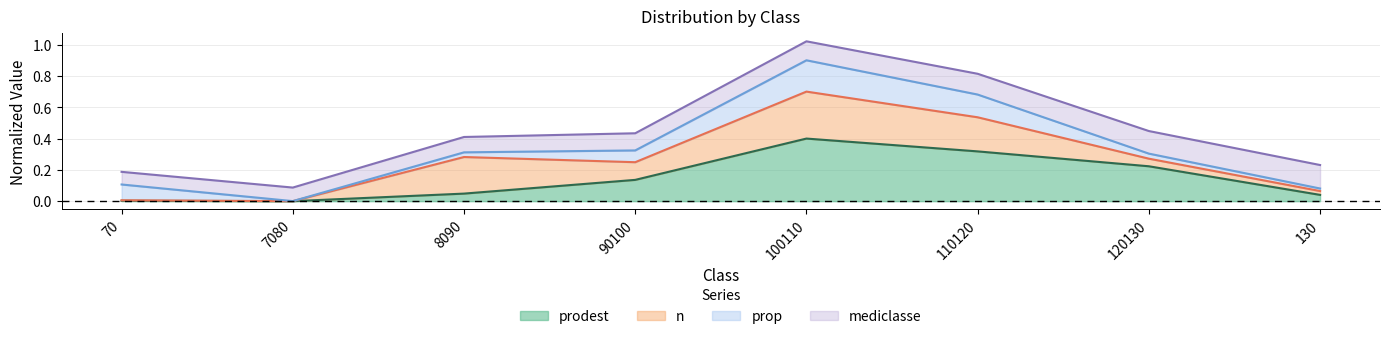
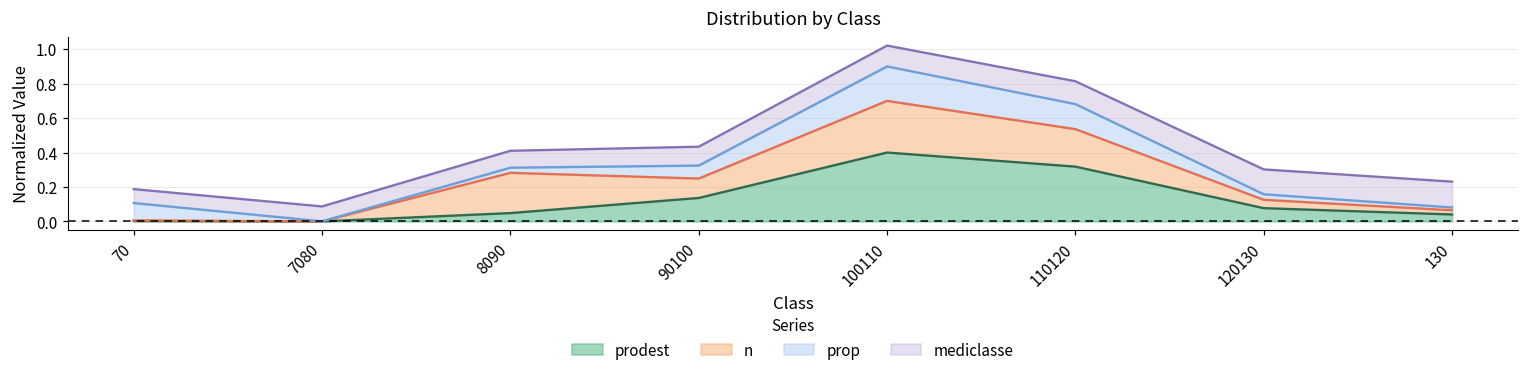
prodest, 120130: 0.22 -> 0.08
